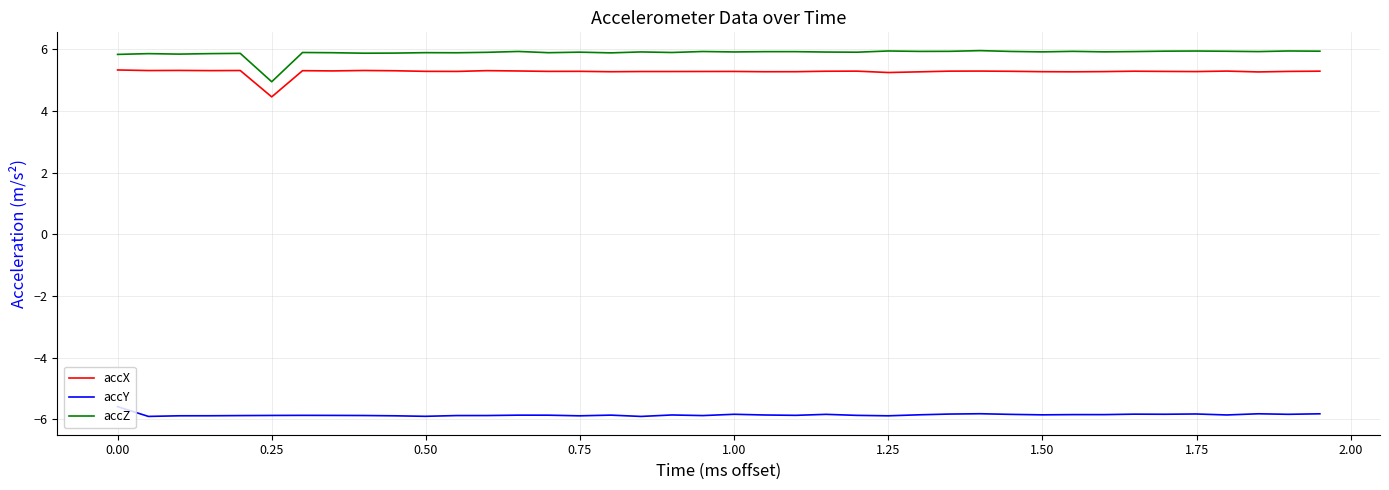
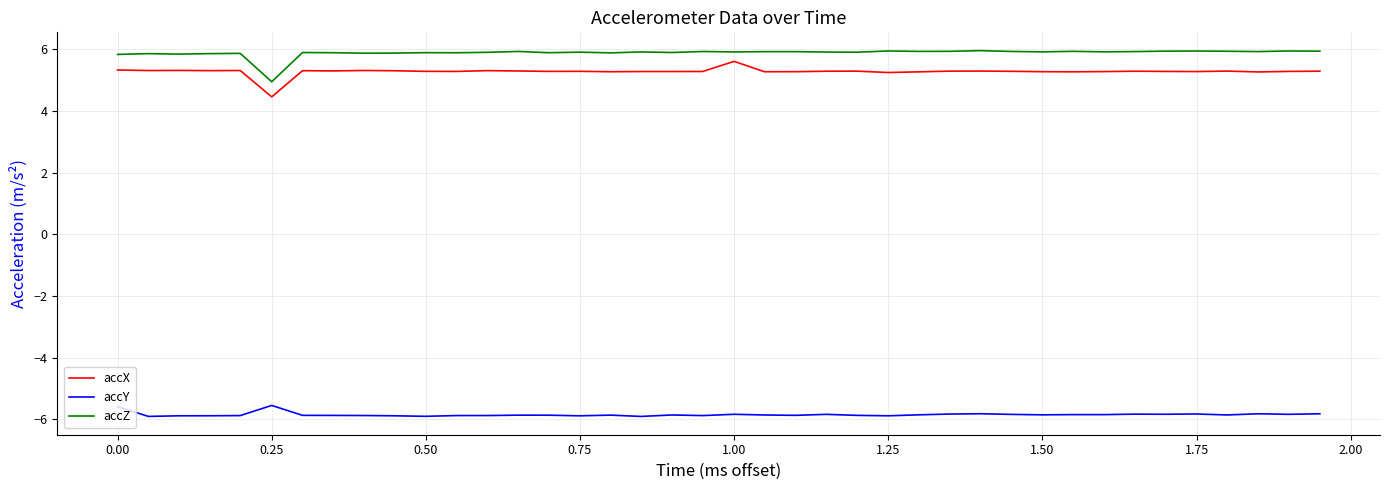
accY, 0.25: -5.9 -> -5.5
accX, 1.00: 5.3 -> 5.6
